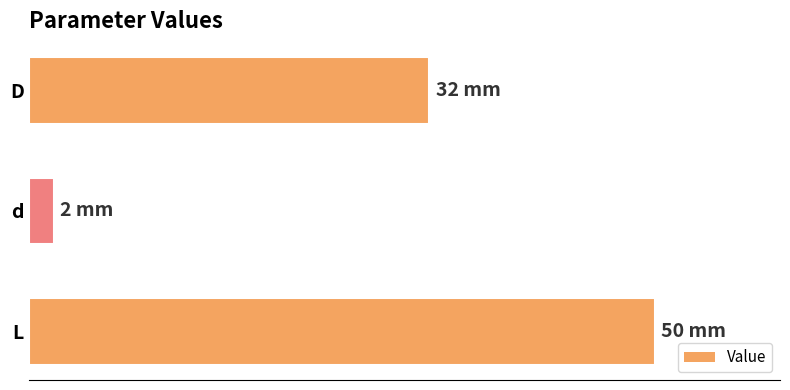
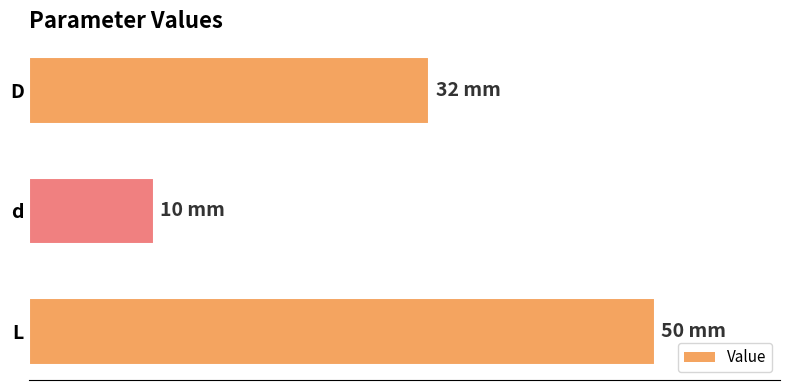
d: 2 -> 10
